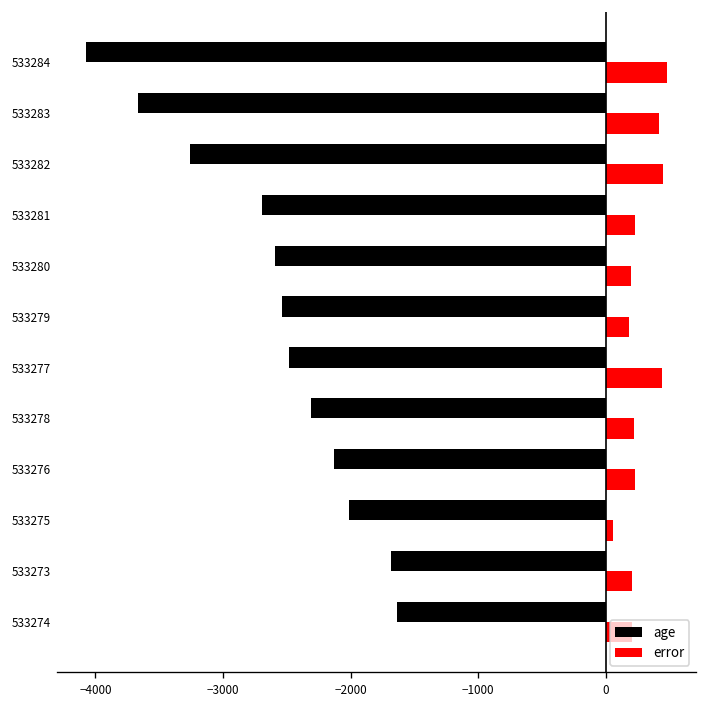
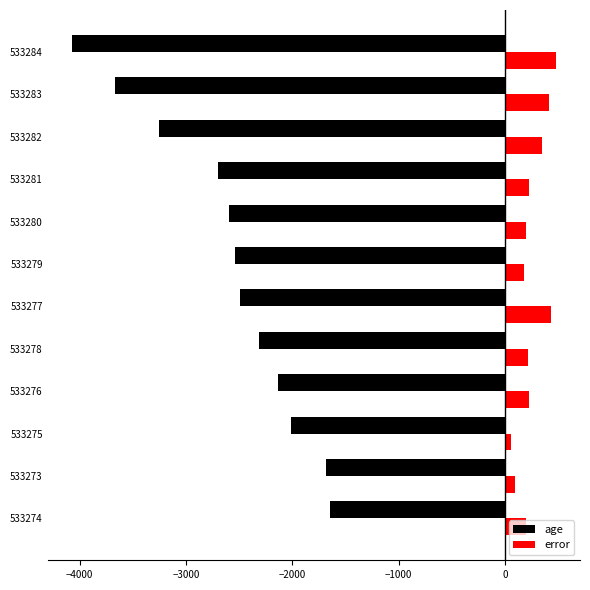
error, 533282: 450 -> 350
error, 533273: 200 -> 90
